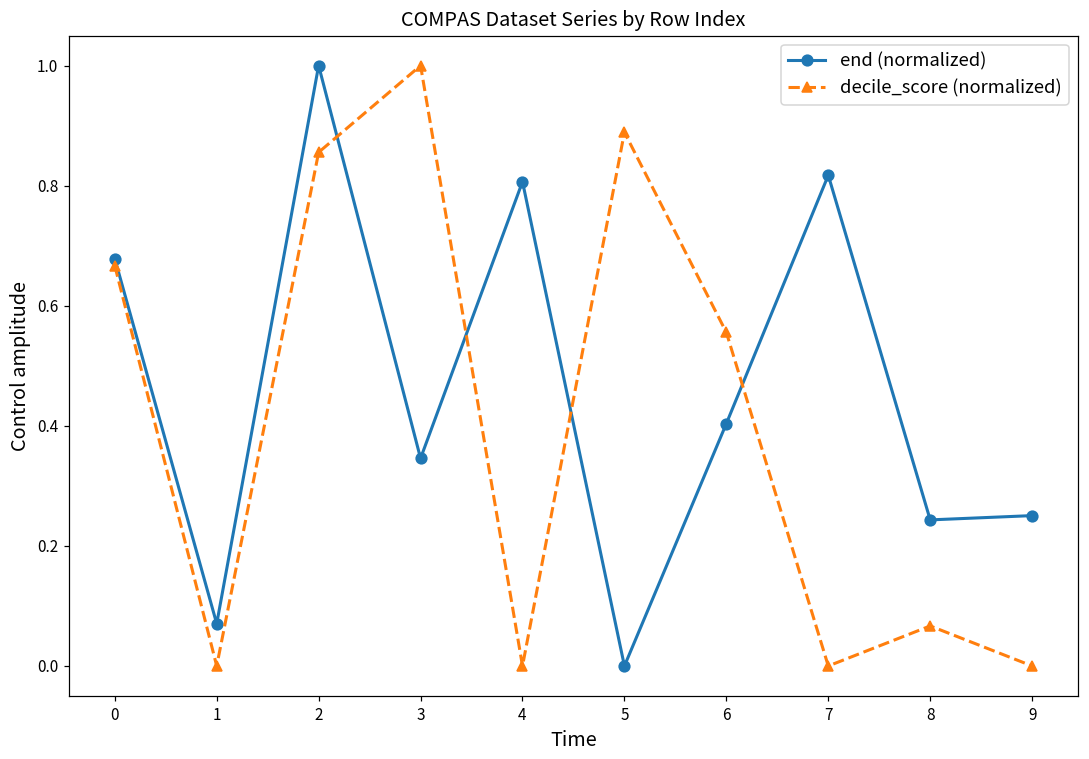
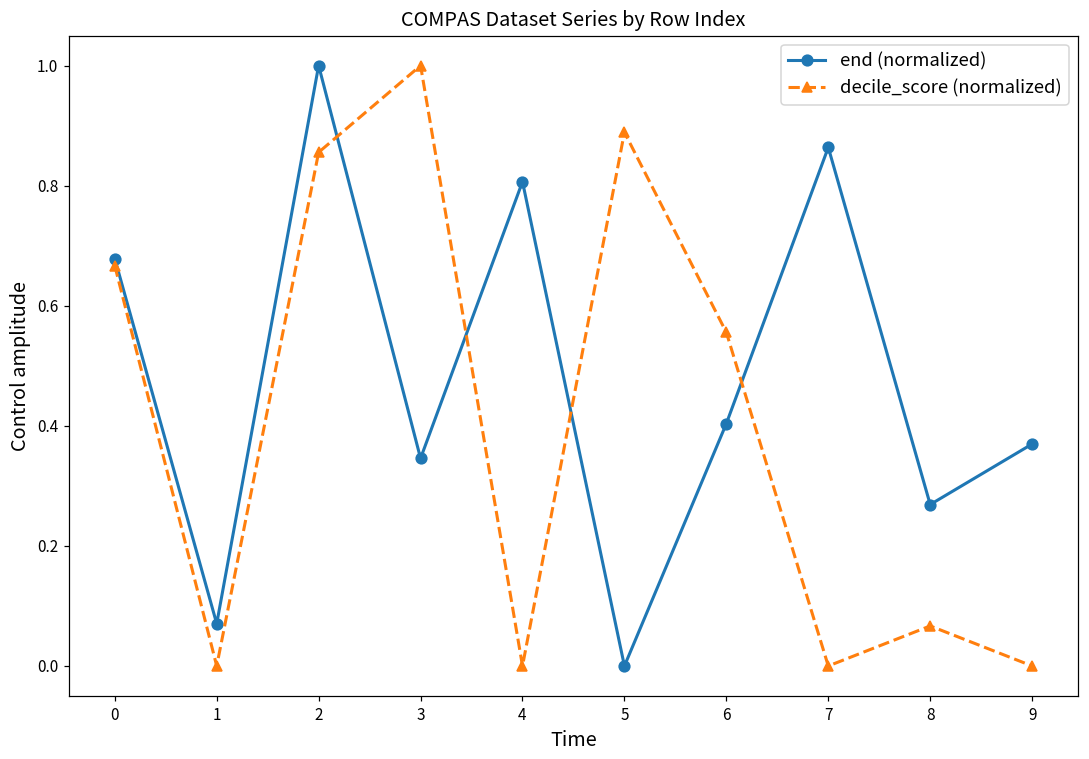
end (normalized), 7: 0.82 -> 0.86
end (normalized), 8: 0.24 -> 0.27
end (normalized), 9: 0.25 -> 0.37
